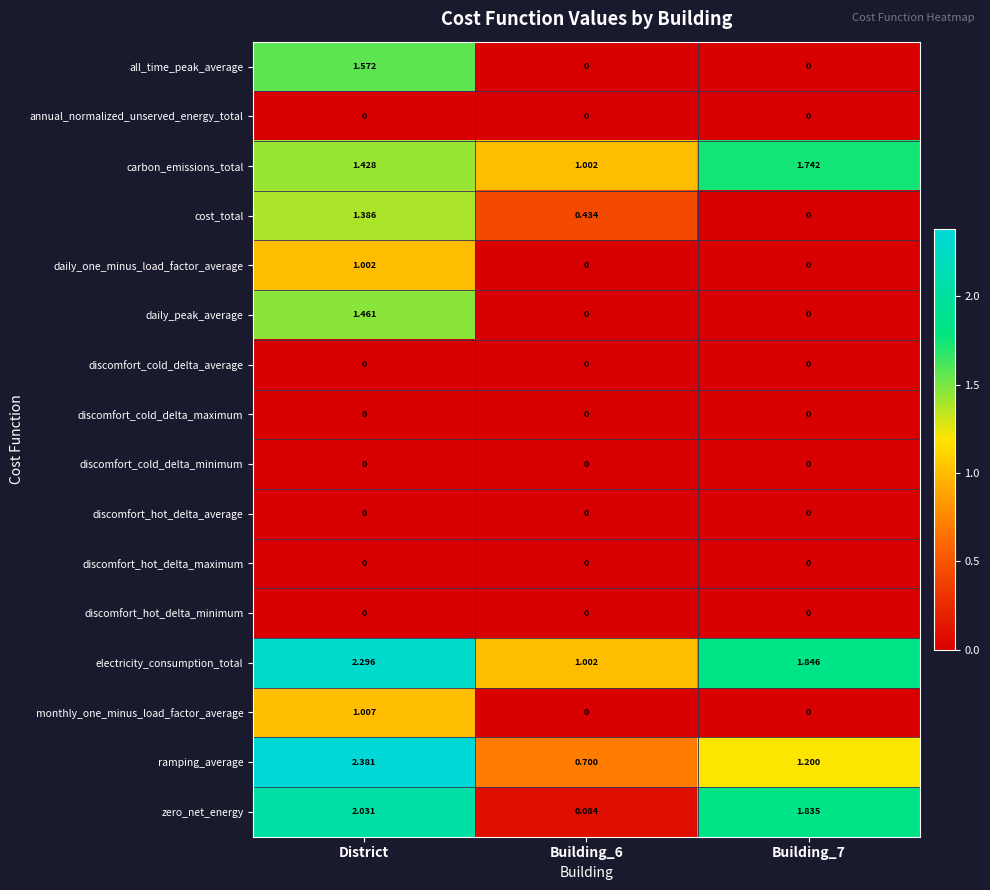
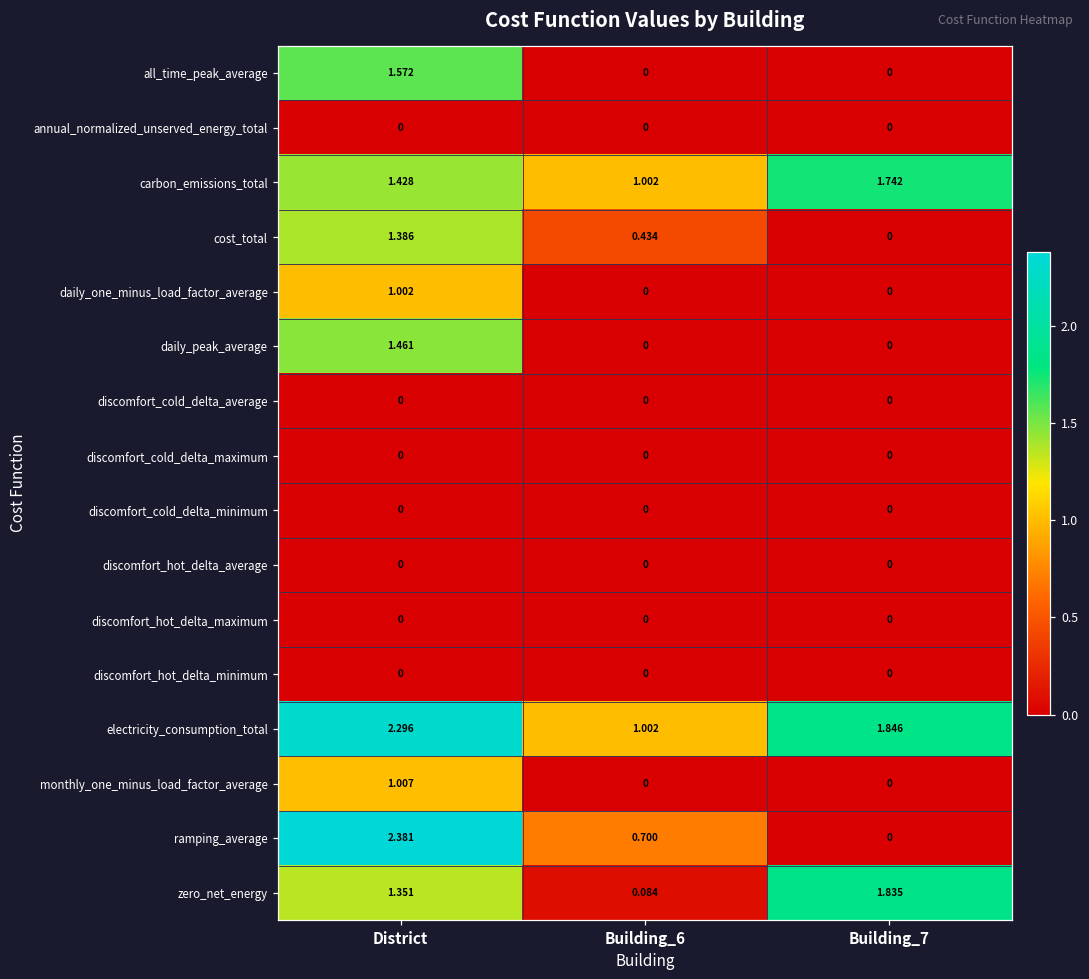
ramping_average, Building_7: 1.200 -> 0
zero_net_energy, District: 2.031 -> 1.351
